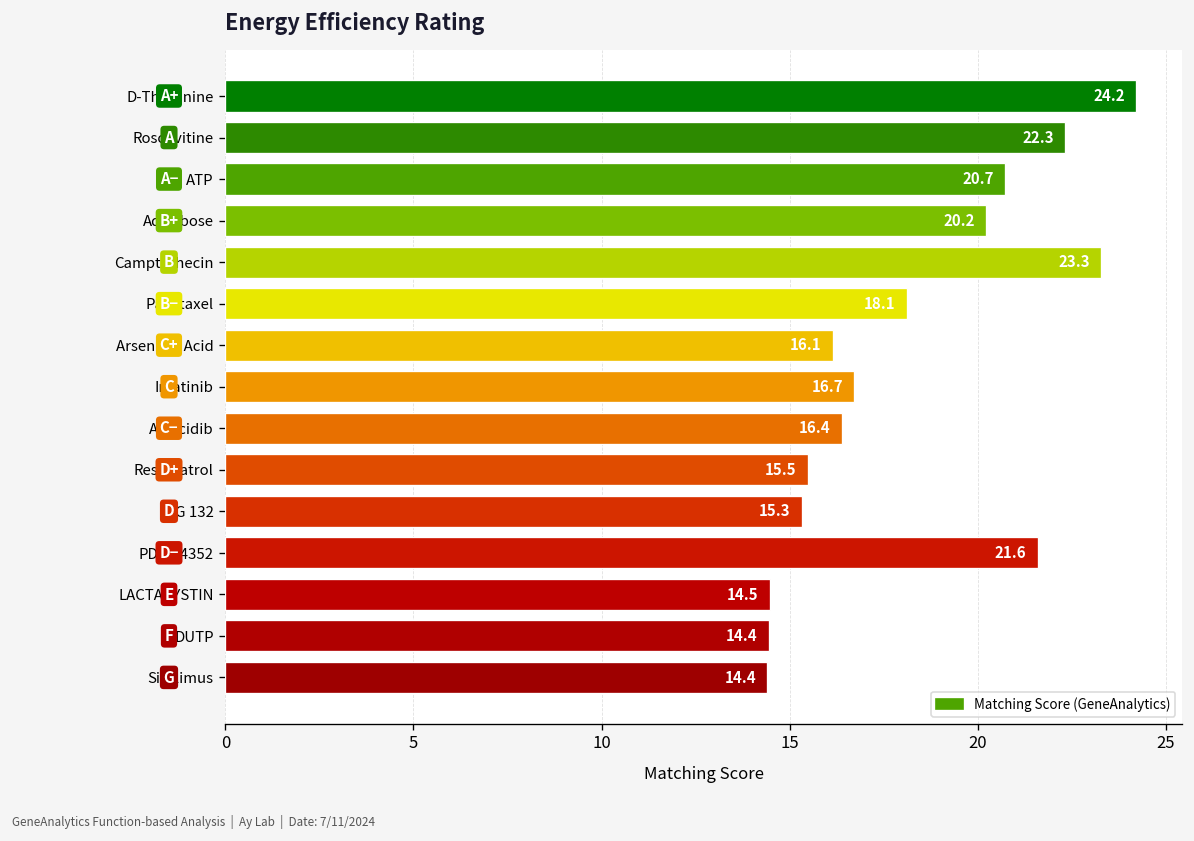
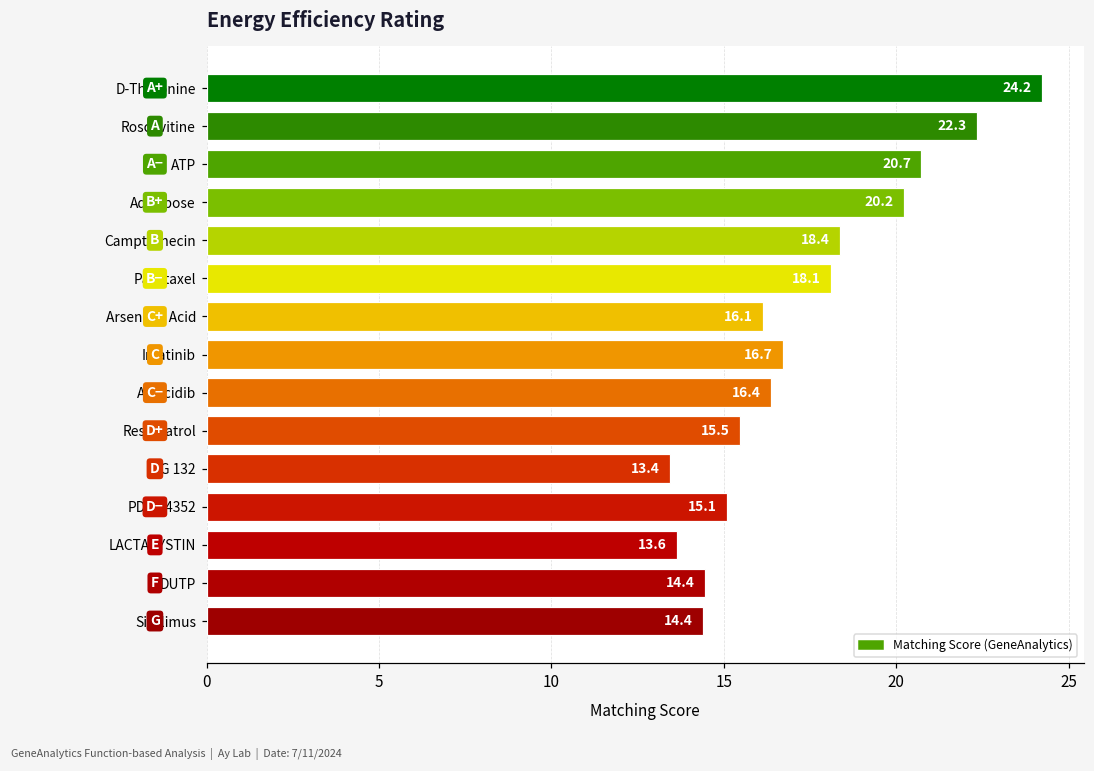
Camptothecin: 23.3 -> 18.4
MG 132: 15.3 -> 13.4
PD-184352: 21.6 -> 15.1
LACTACYSTIN: 14.5 -> 13.6
